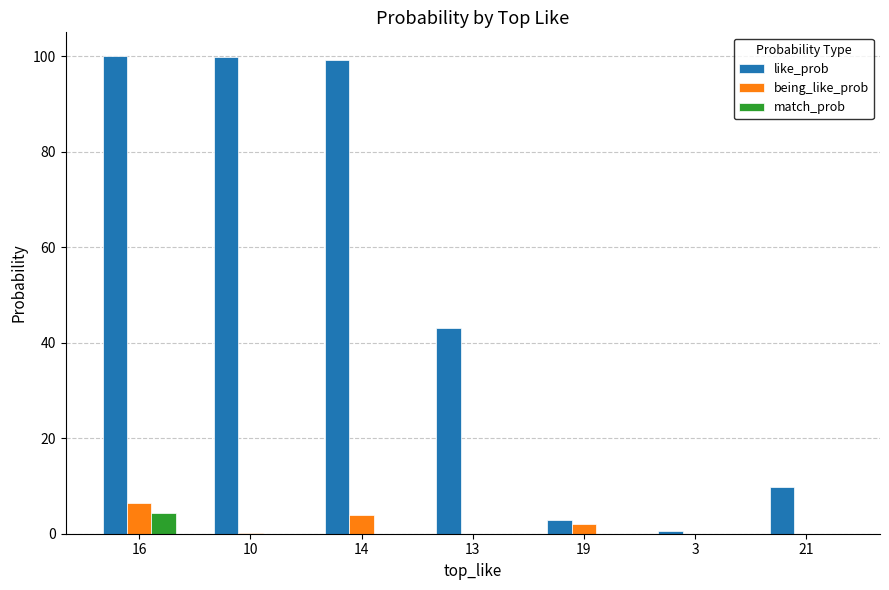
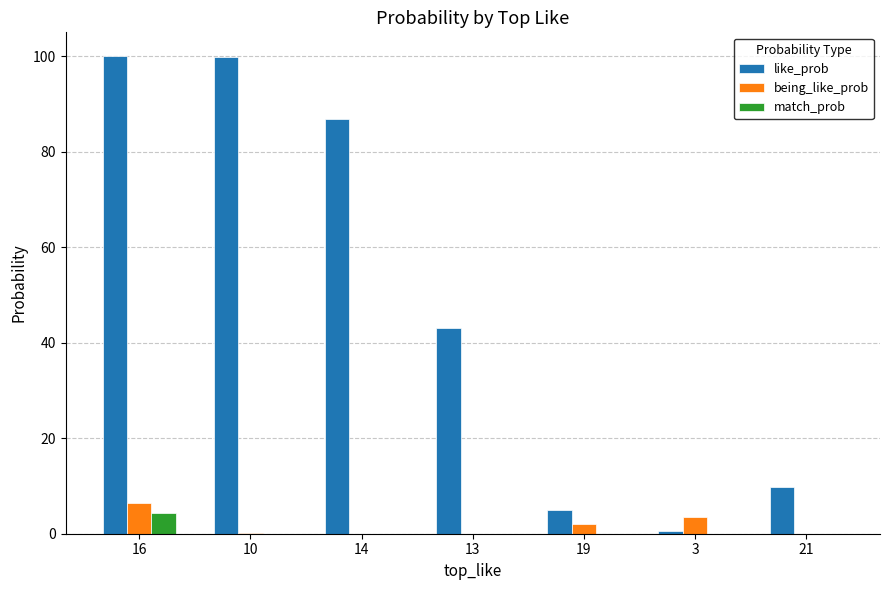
like_prob, 14: 99 -> 87
being_like_prob, 14: 4 -> 0
like_prob, 19: 3 -> 5
being_like_prob, 3: 0 -> 3
